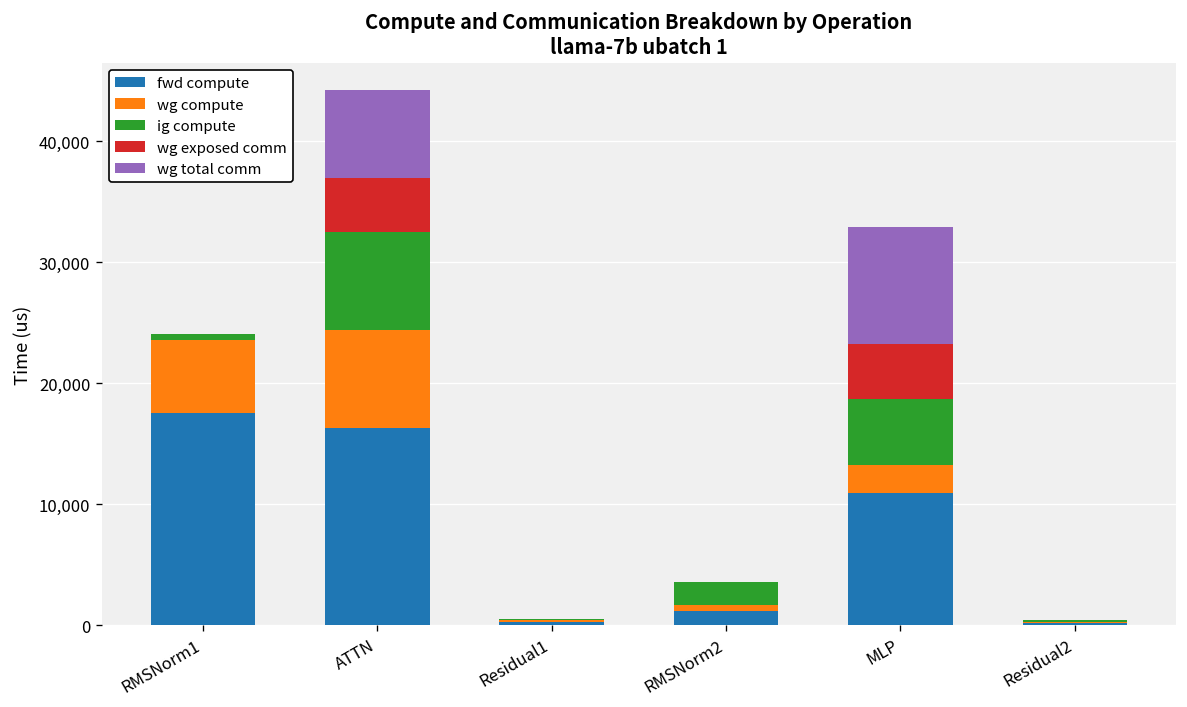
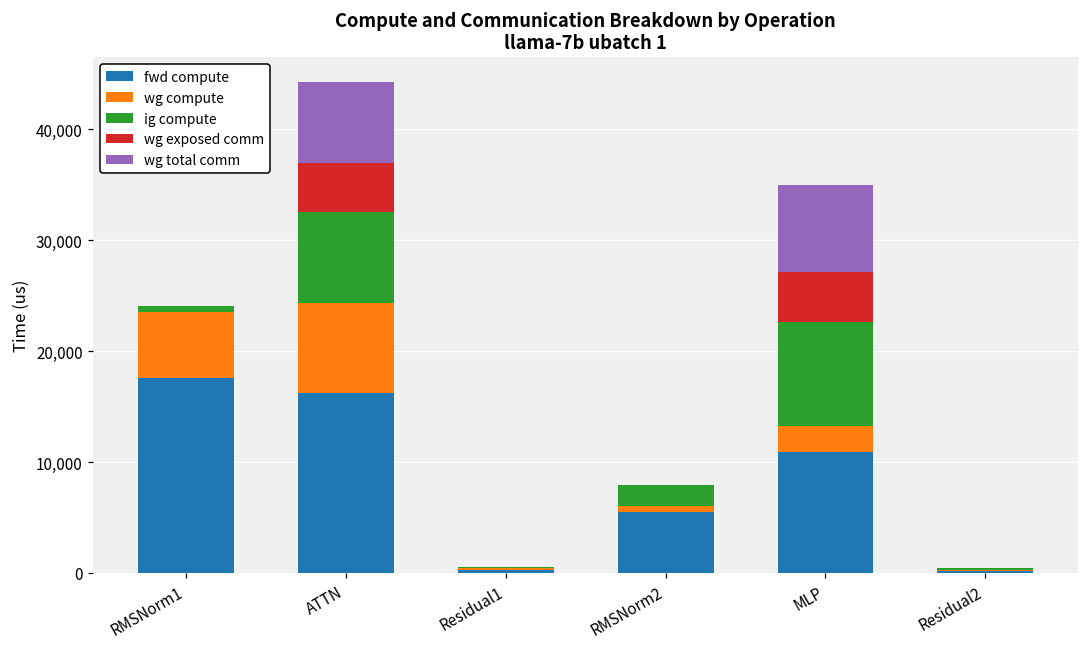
fwd compute, RMSNorm2: 1,100 -> 5,500
ig compute, MLP: 5,500 -> 9,400
wg total comm, MLP: 9,700 -> 7,900
